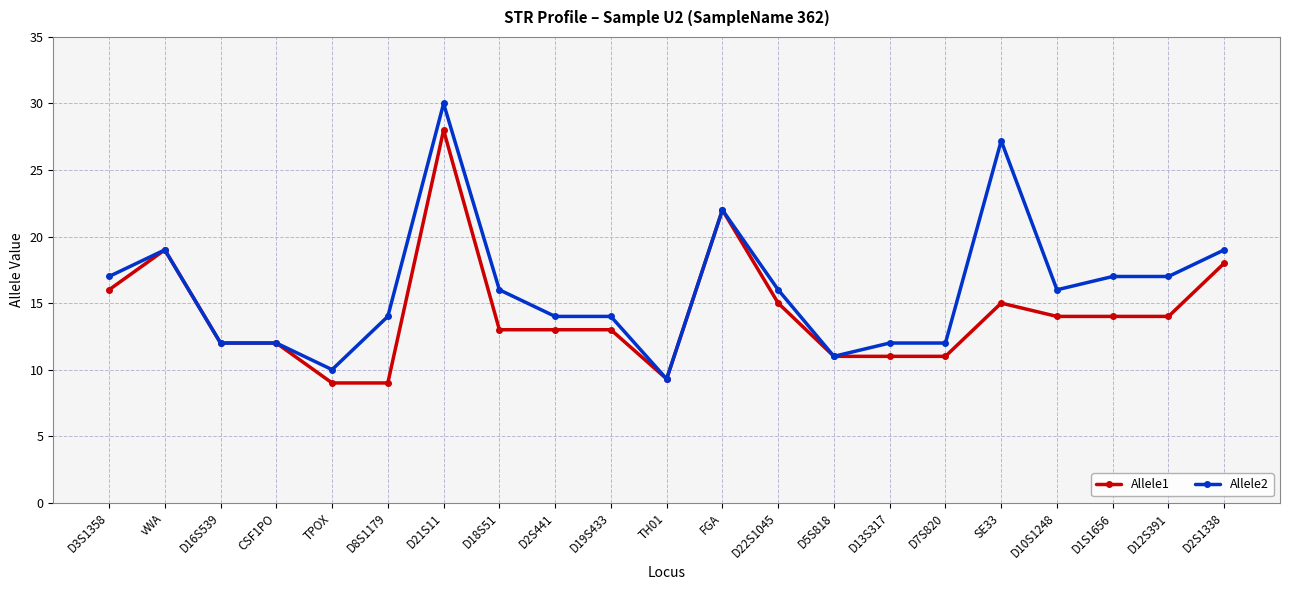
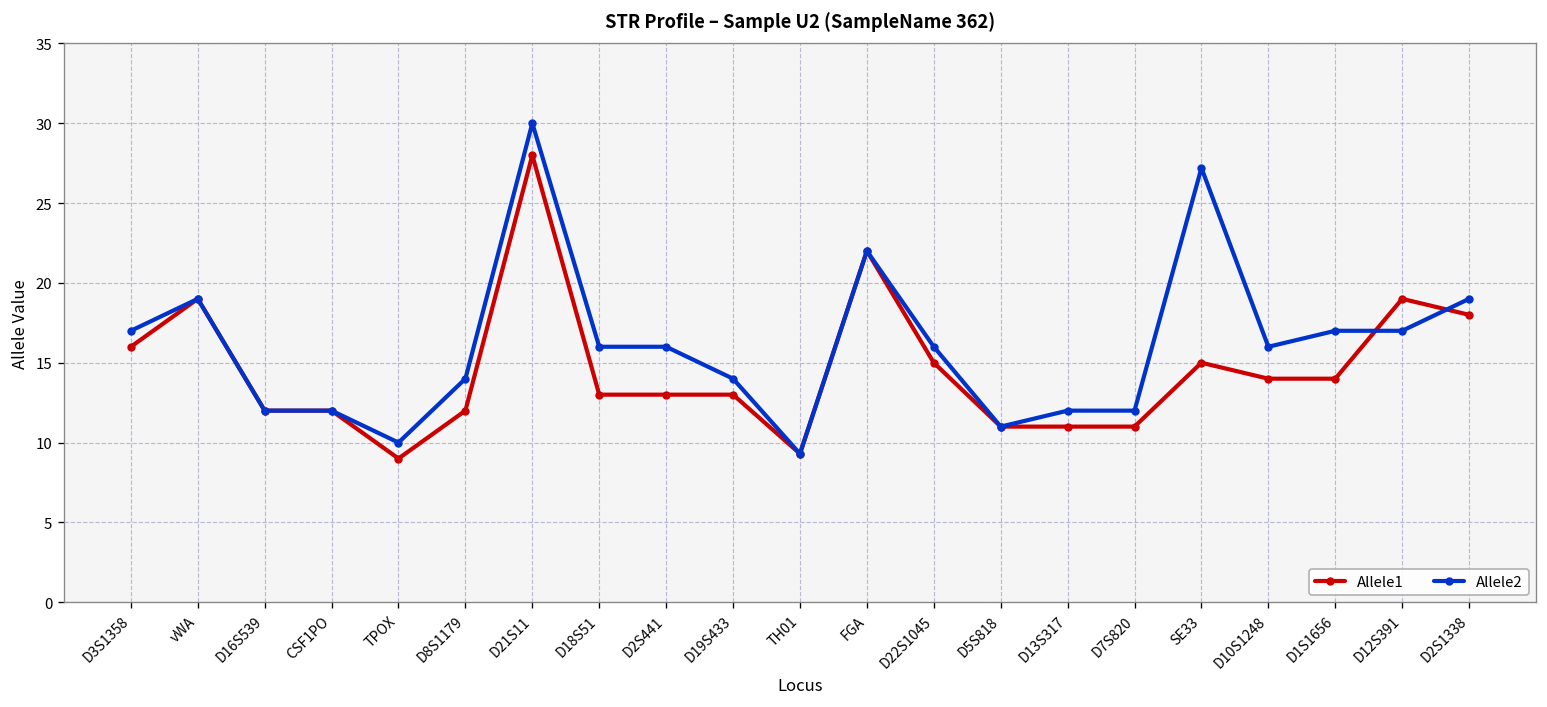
Allele1, D8S1179: 9 -> 12
Allele2, D2S441: 14 -> 16
Allele1, D12S391: 14 -> 19
